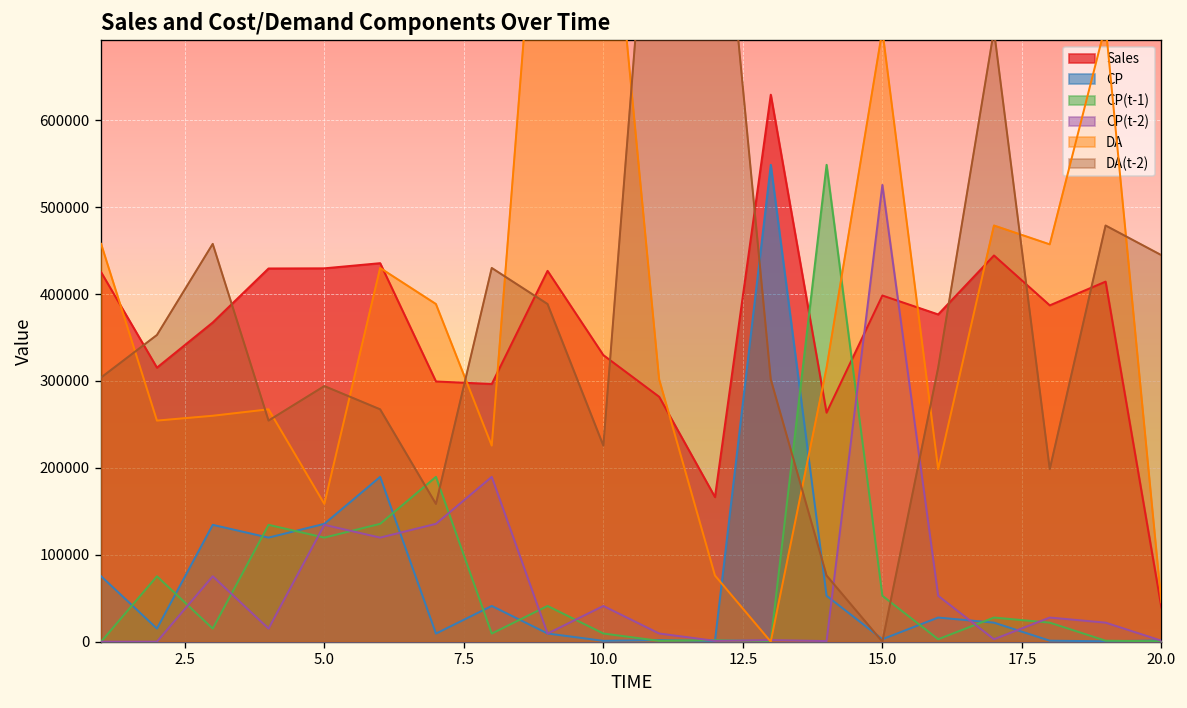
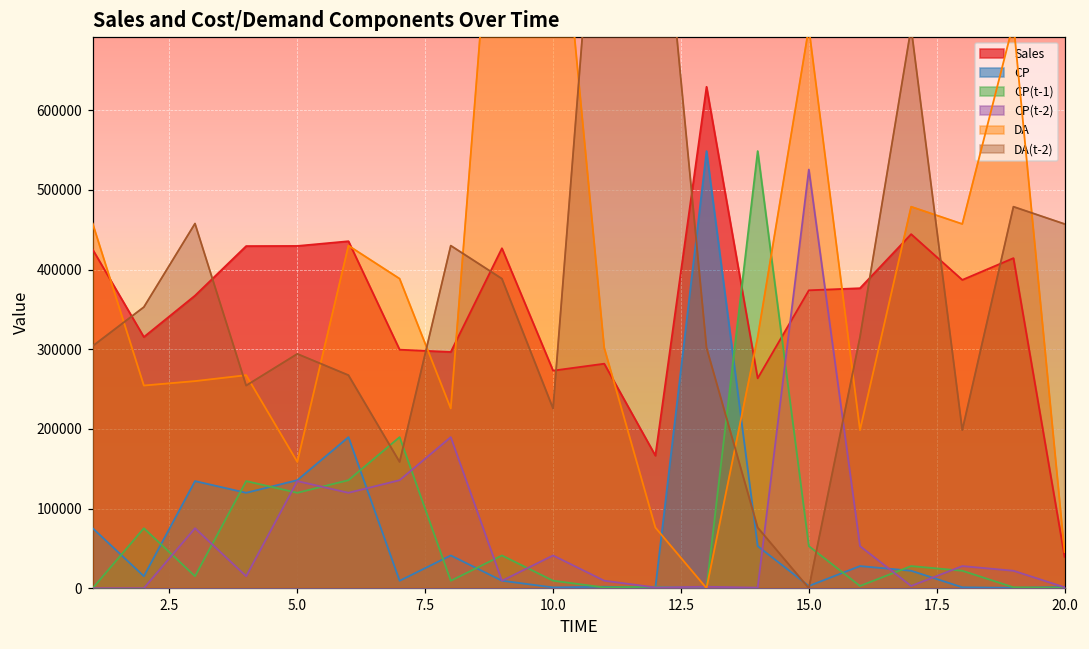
Sales, 10.0: 330000 -> 270000
Sales, 15.0: 400000 -> 370000
DA(t-2), 20.0: 440000 -> 460000
